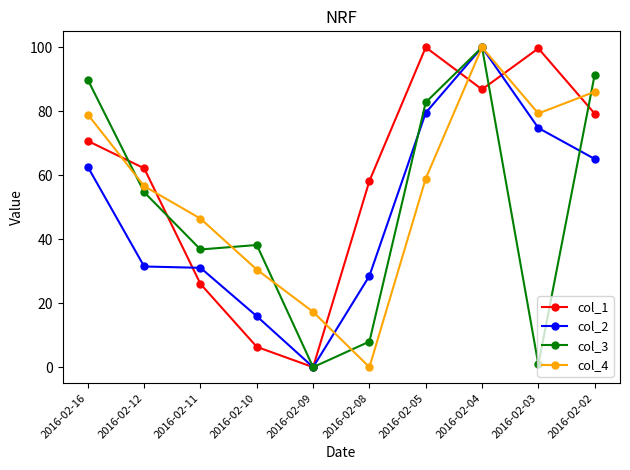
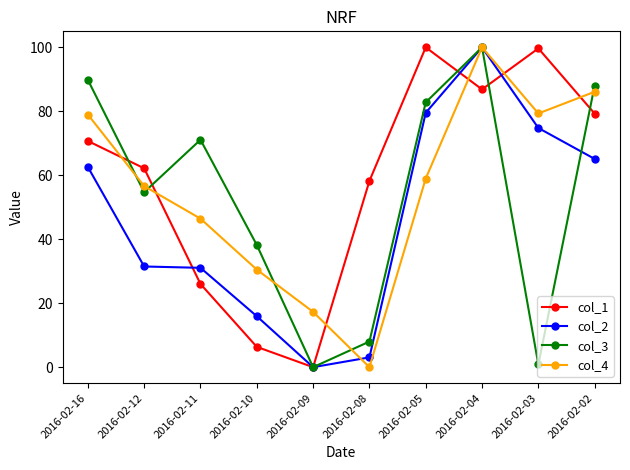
col_3, 2016-02-11: 37 -> 71
col_2, 2016-02-08: 29 -> 3
col_3, 2016-02-02: 91 -> 88
